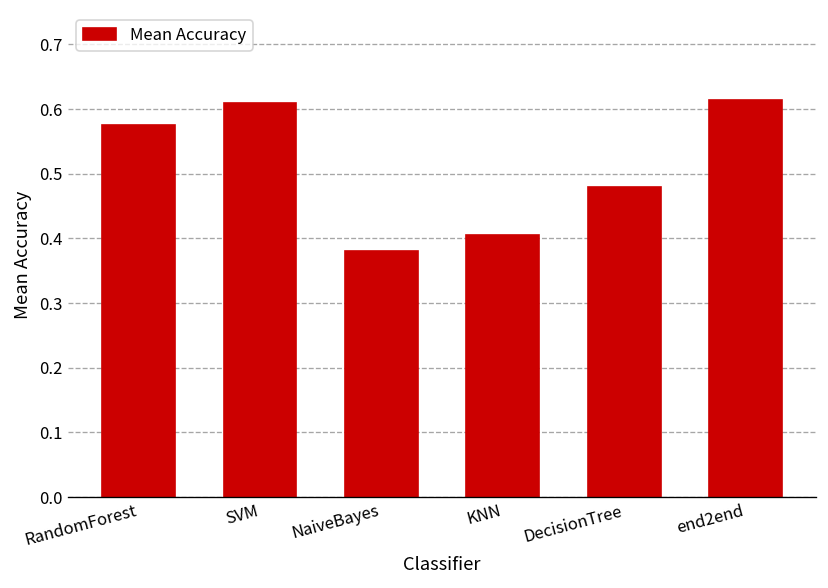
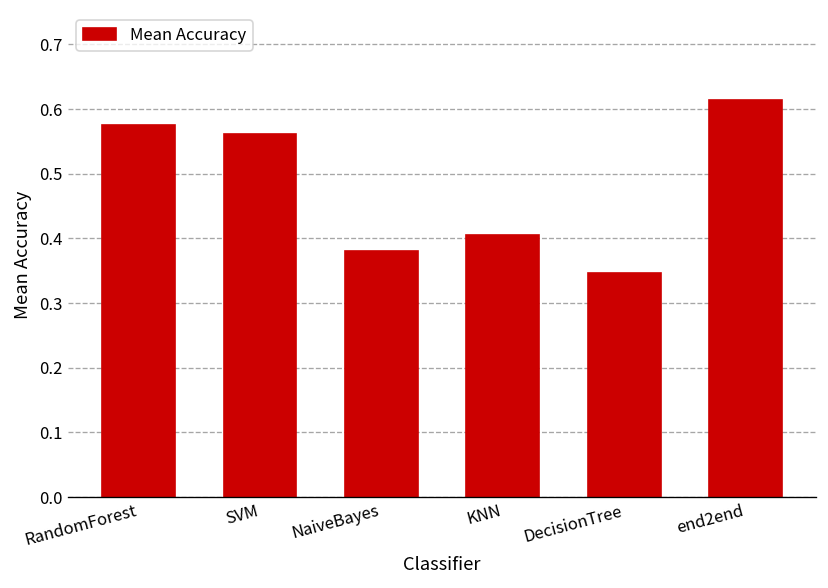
SVM: 0.61 -> 0.56
DecisionTree: 0.48 -> 0.35
